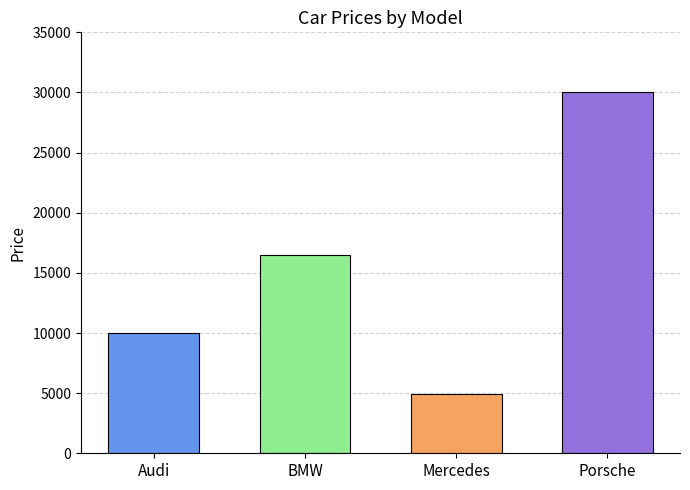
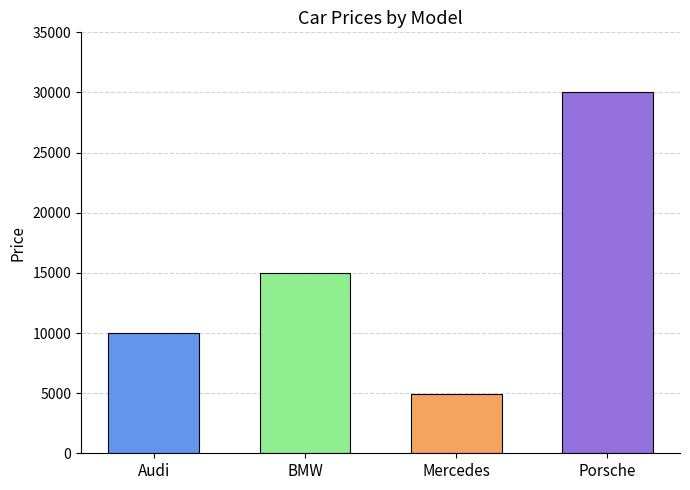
BMW: 16500 -> 15000
